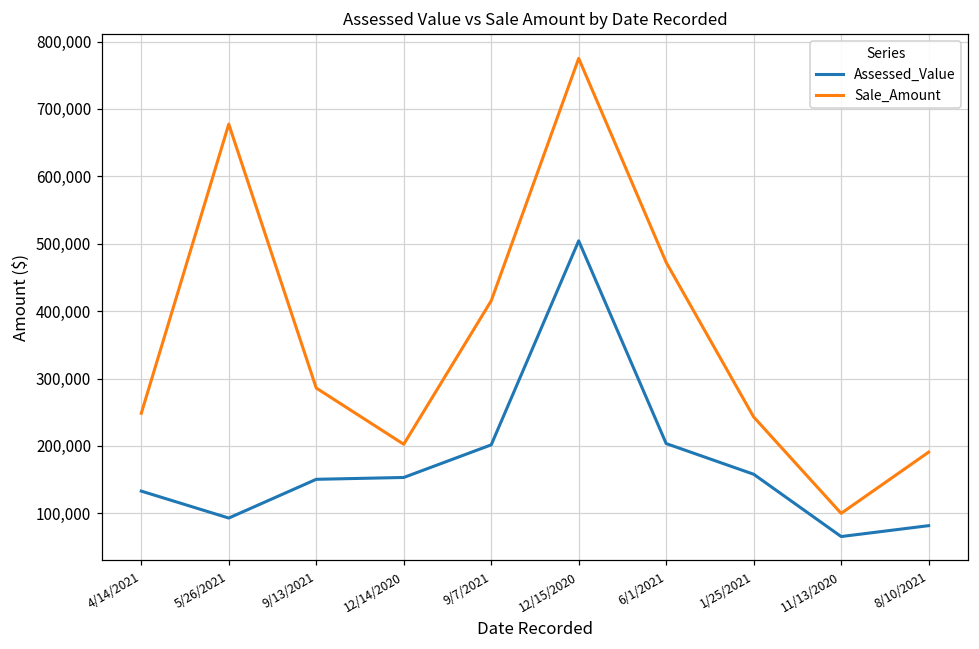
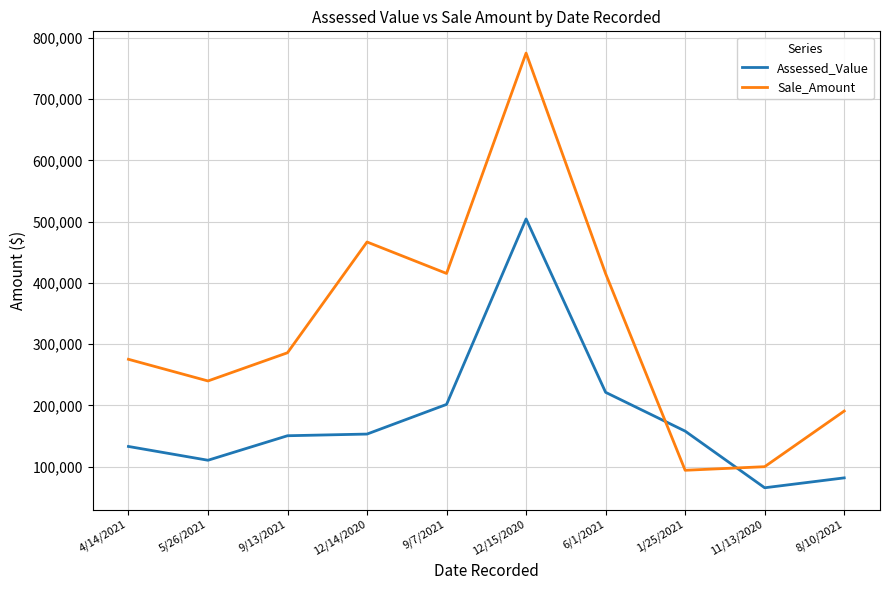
Sale_Amount, 4/14/2021: 250,000 -> 280,000
Assessed_Value, 5/26/2021: 90,000 -> 110,000
Sale_Amount, 5/26/2021: 680,000 -> 240,000
Sale_Amount, 12/14/2020: 200,000 -> 470,000
Assessed_Value, 6/1/2021: 200,000 -> 220,000
Sale_Amount, 6/1/2021: 470,000 -> 420,000
Sale_Amount, 1/25/2021: 240,000 -> 90,000
